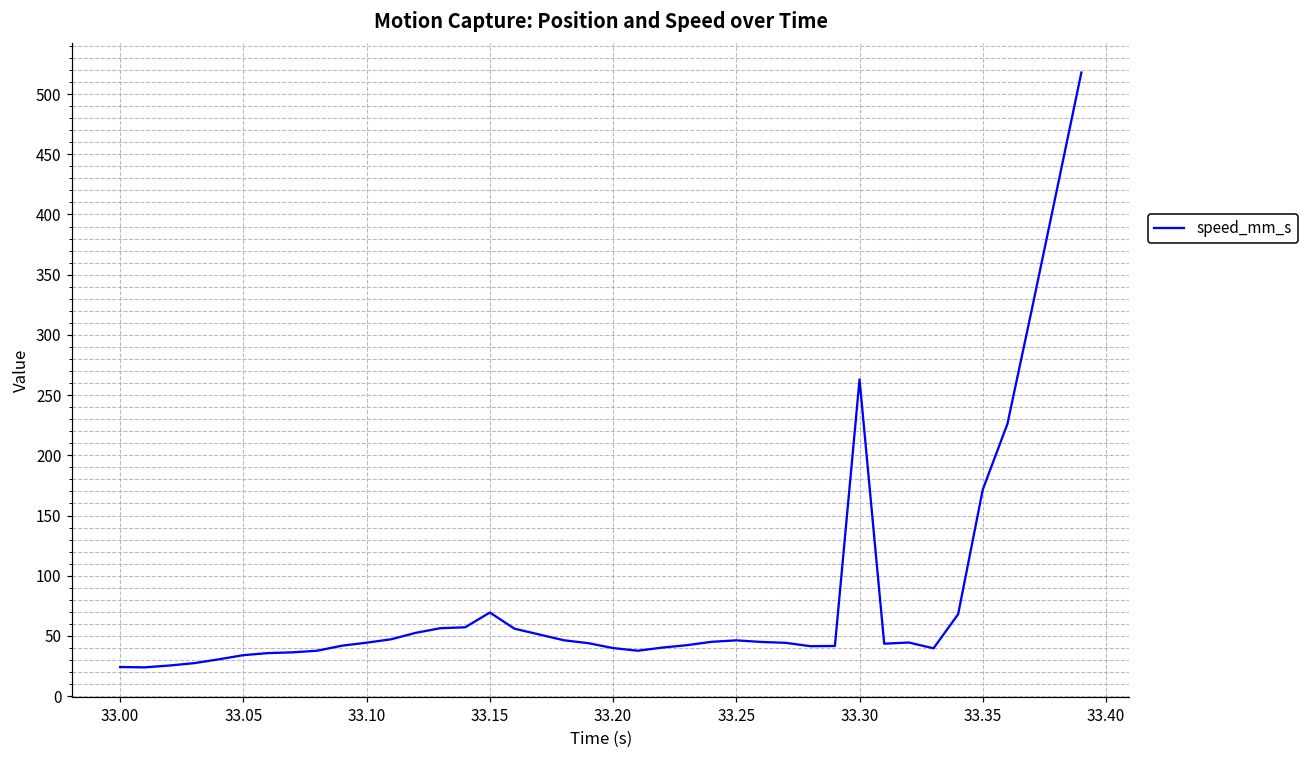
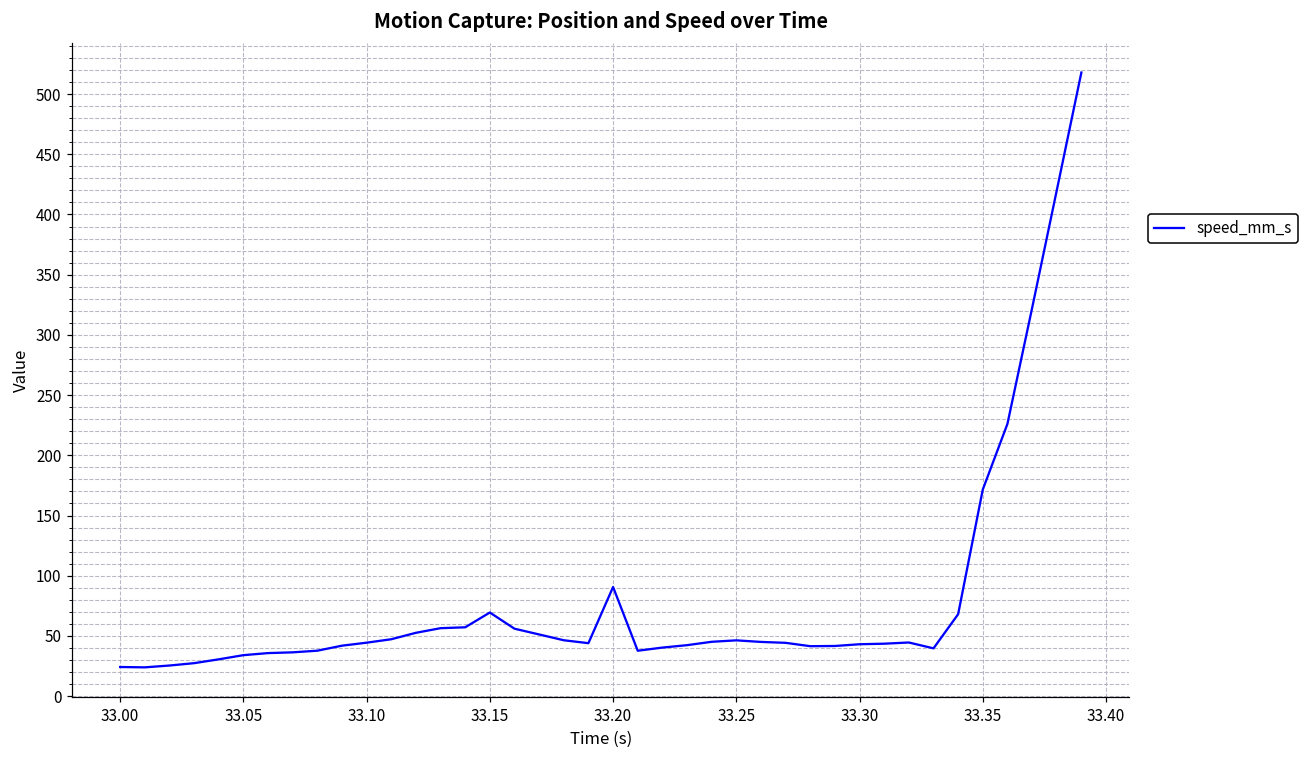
33.20: 40 -> 91
33.30: 263 -> 43
